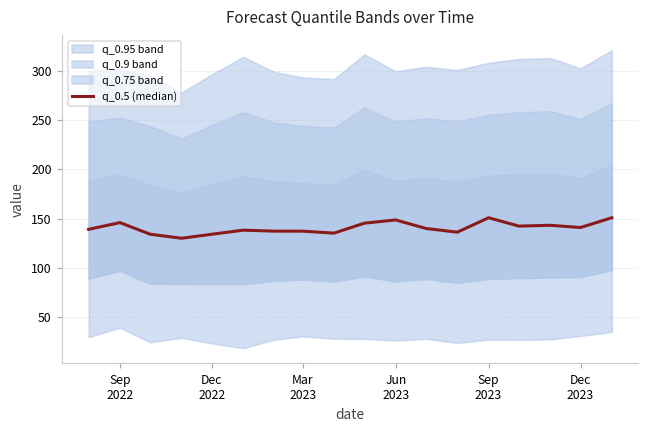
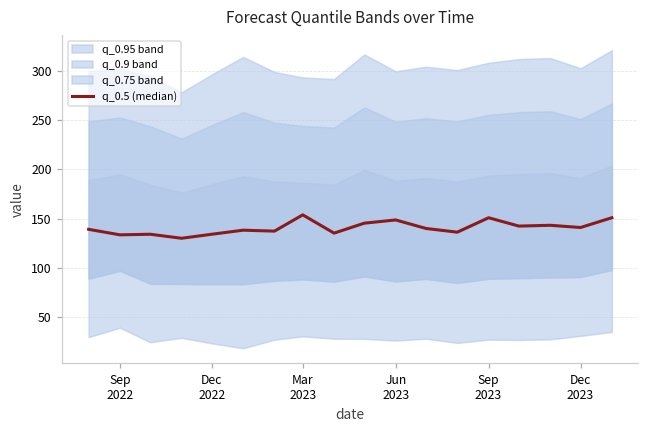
q_0.5 (median), Sep 2022: 150 -> 130
q_0.5 (median), Mar 2023: 140 -> 150
